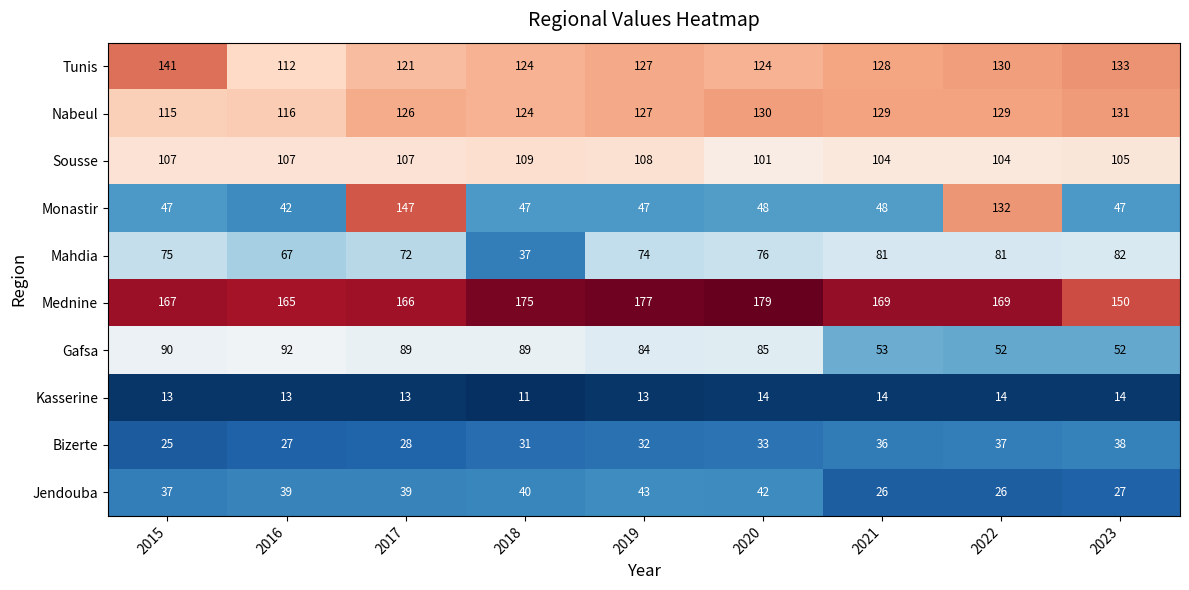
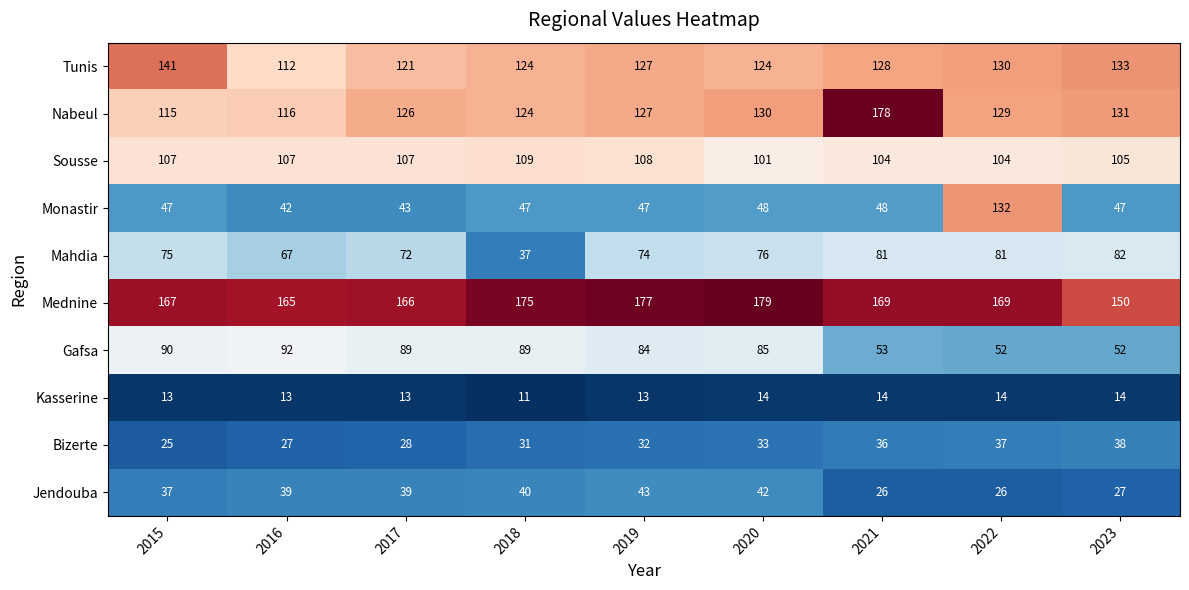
Nabeul, 2021: 129 -> 178
Monastir, 2017: 147 -> 43
